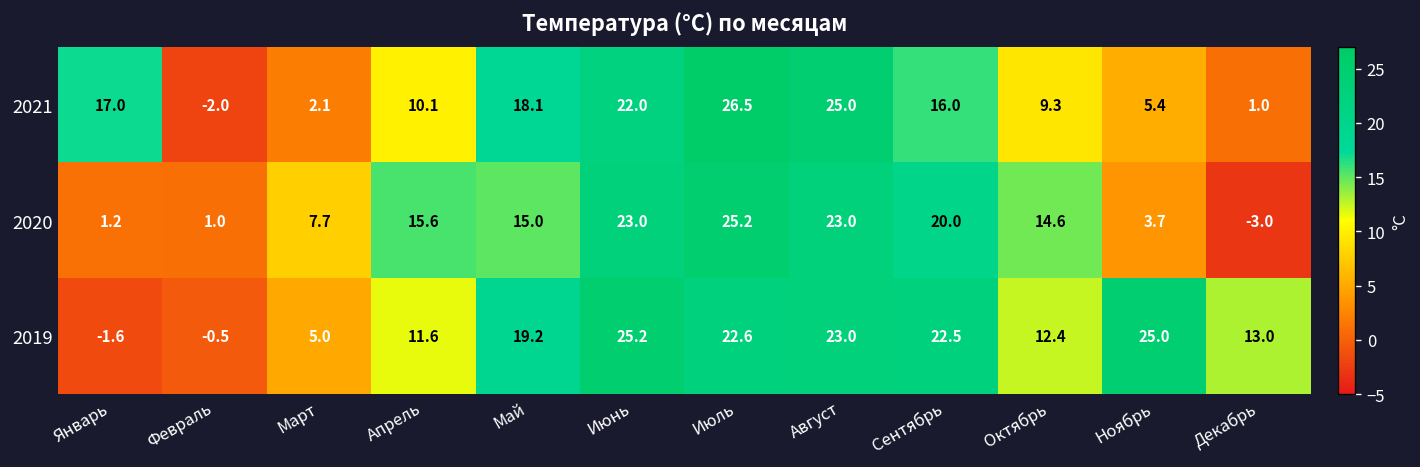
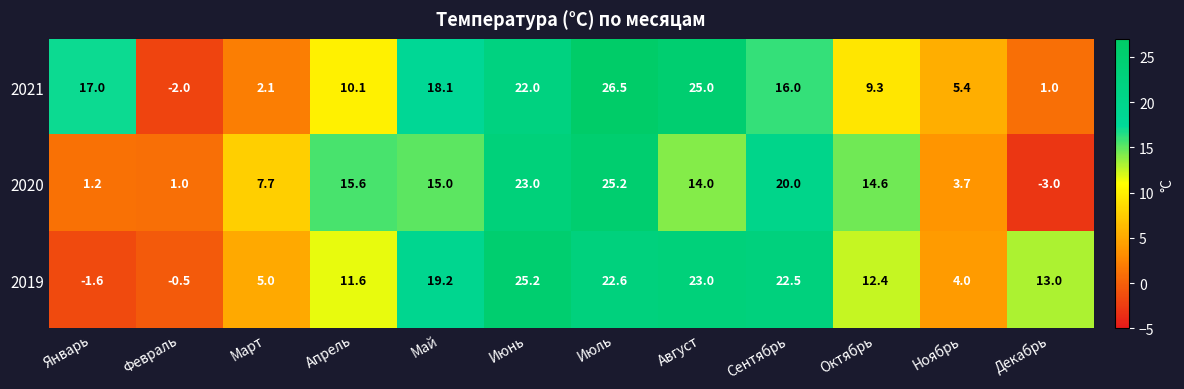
2020, Август: 23.0 -> 14.0
2019, Ноябрь: 25.0 -> 4.0
